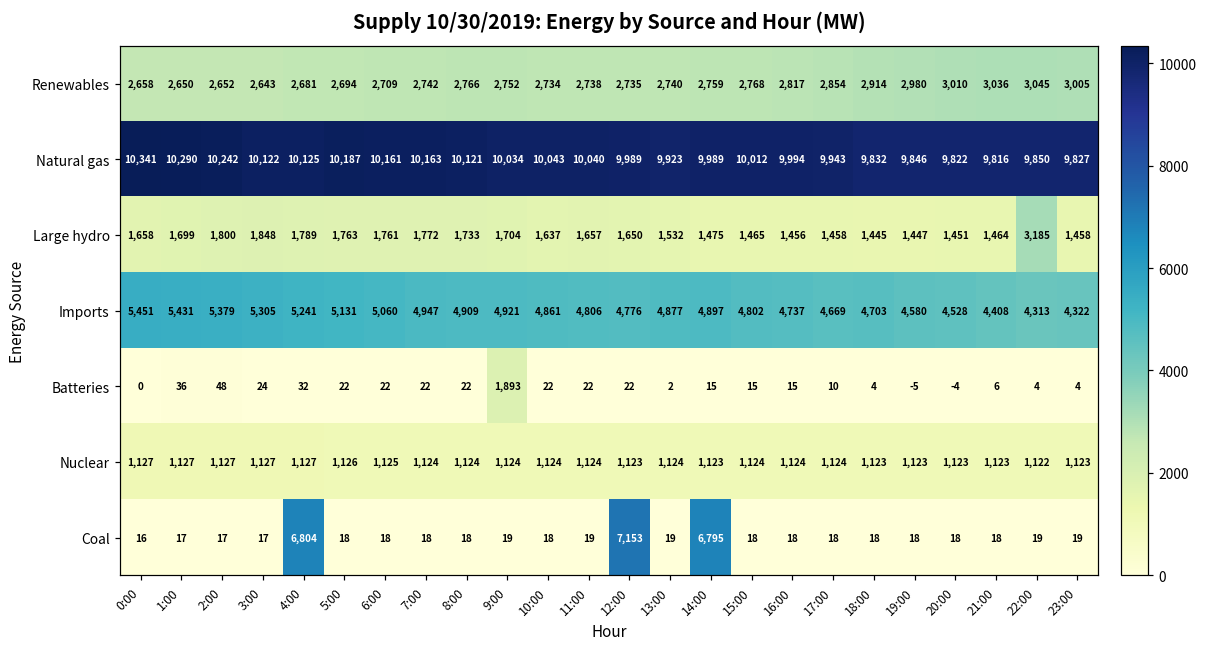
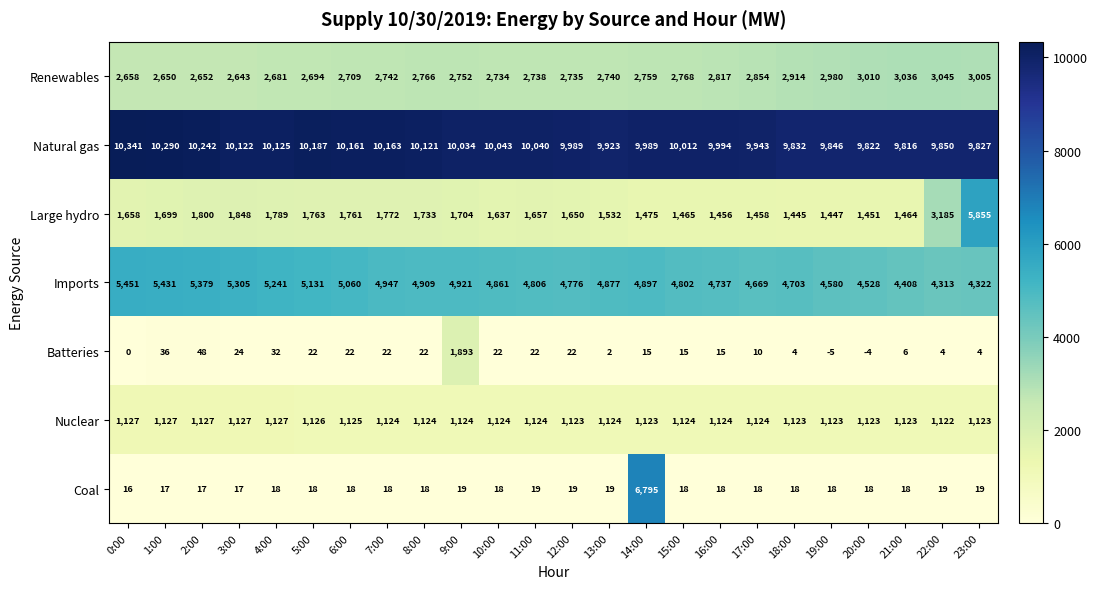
Large hydro, 23:00: 1,458 -> 5,855
Coal, 4:00: 6,804 -> 18
Coal, 12:00: 7,153 -> 19
